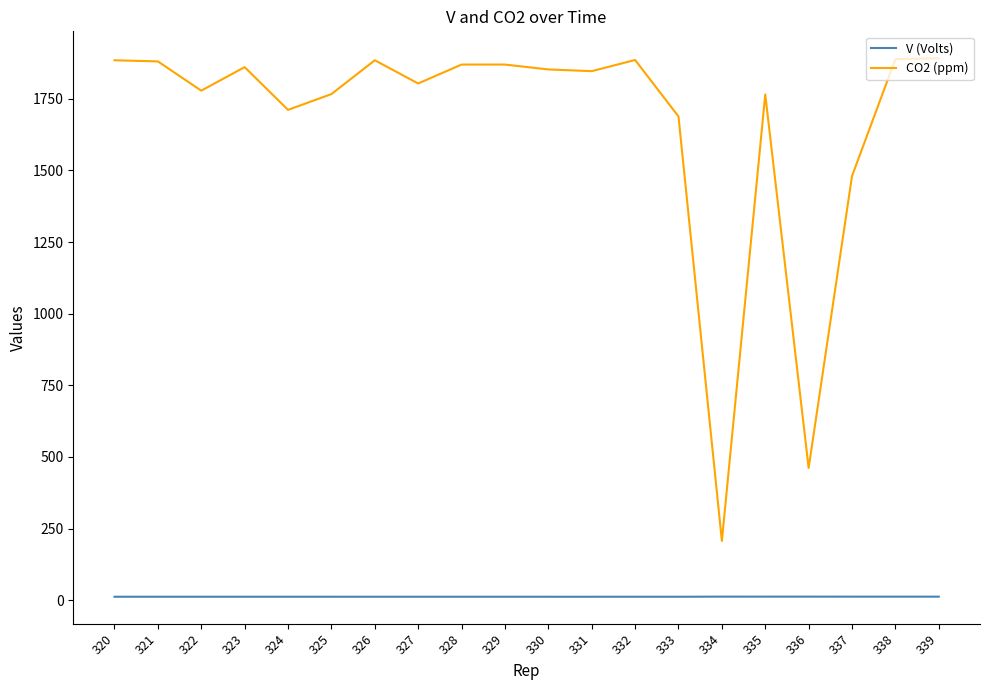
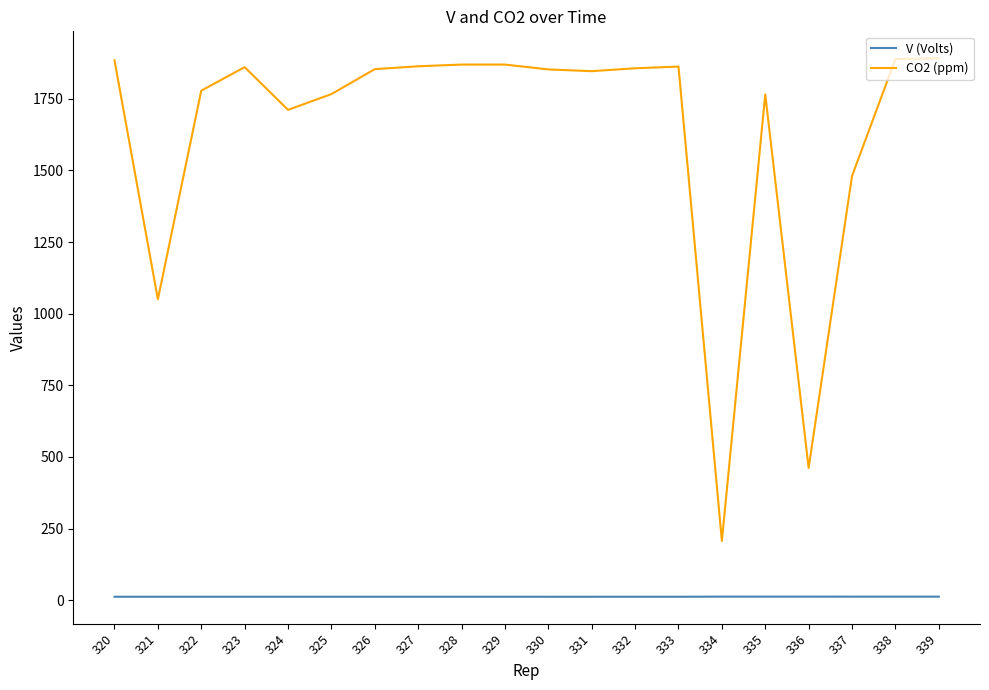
CO2 (ppm), 321: 1880 -> 1050
CO2 (ppm), 326: 1880 -> 1850
CO2 (ppm), 327: 1800 -> 1860
CO2 (ppm), 332: 1890 -> 1860
CO2 (ppm), 333: 1690 -> 1860
